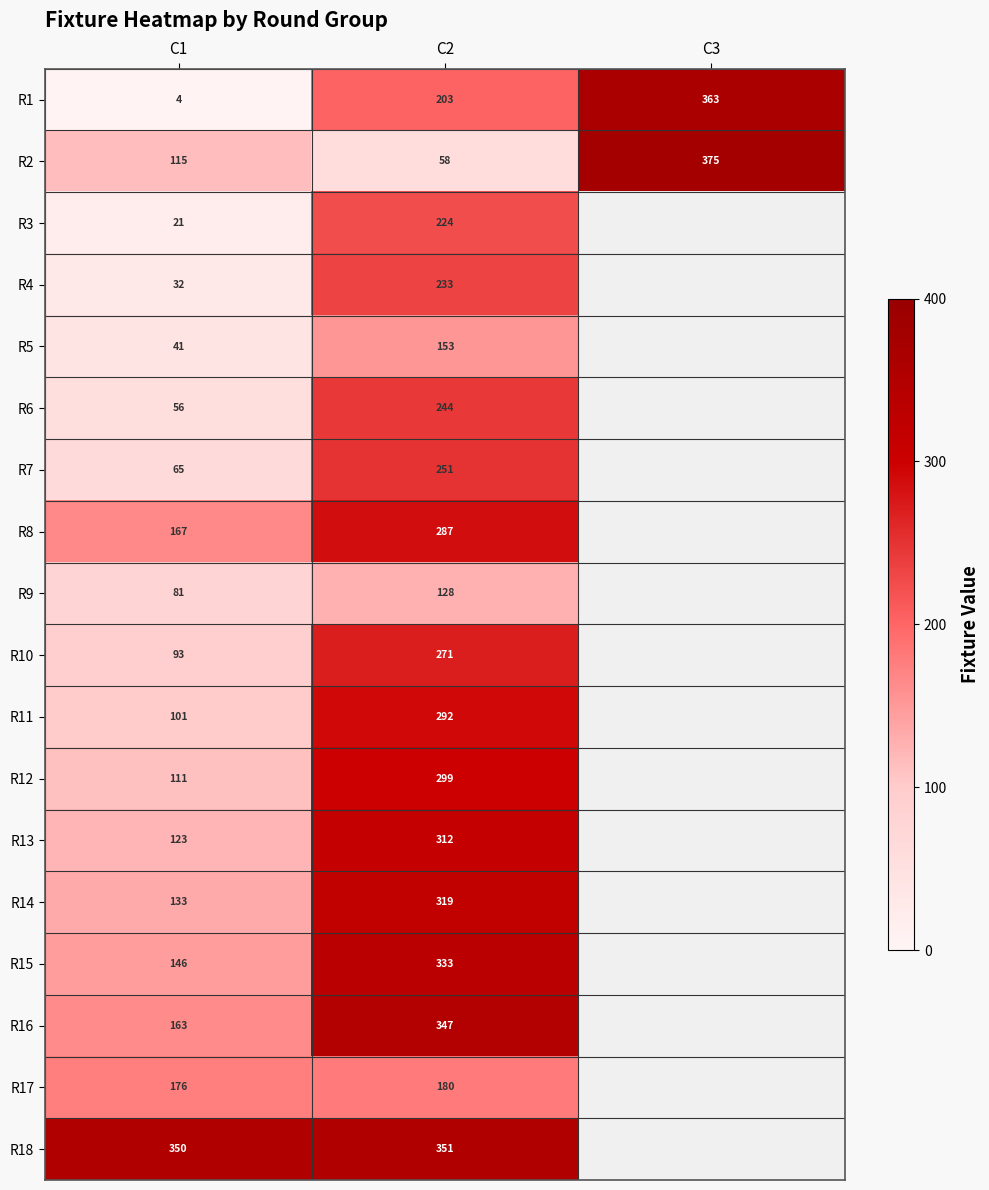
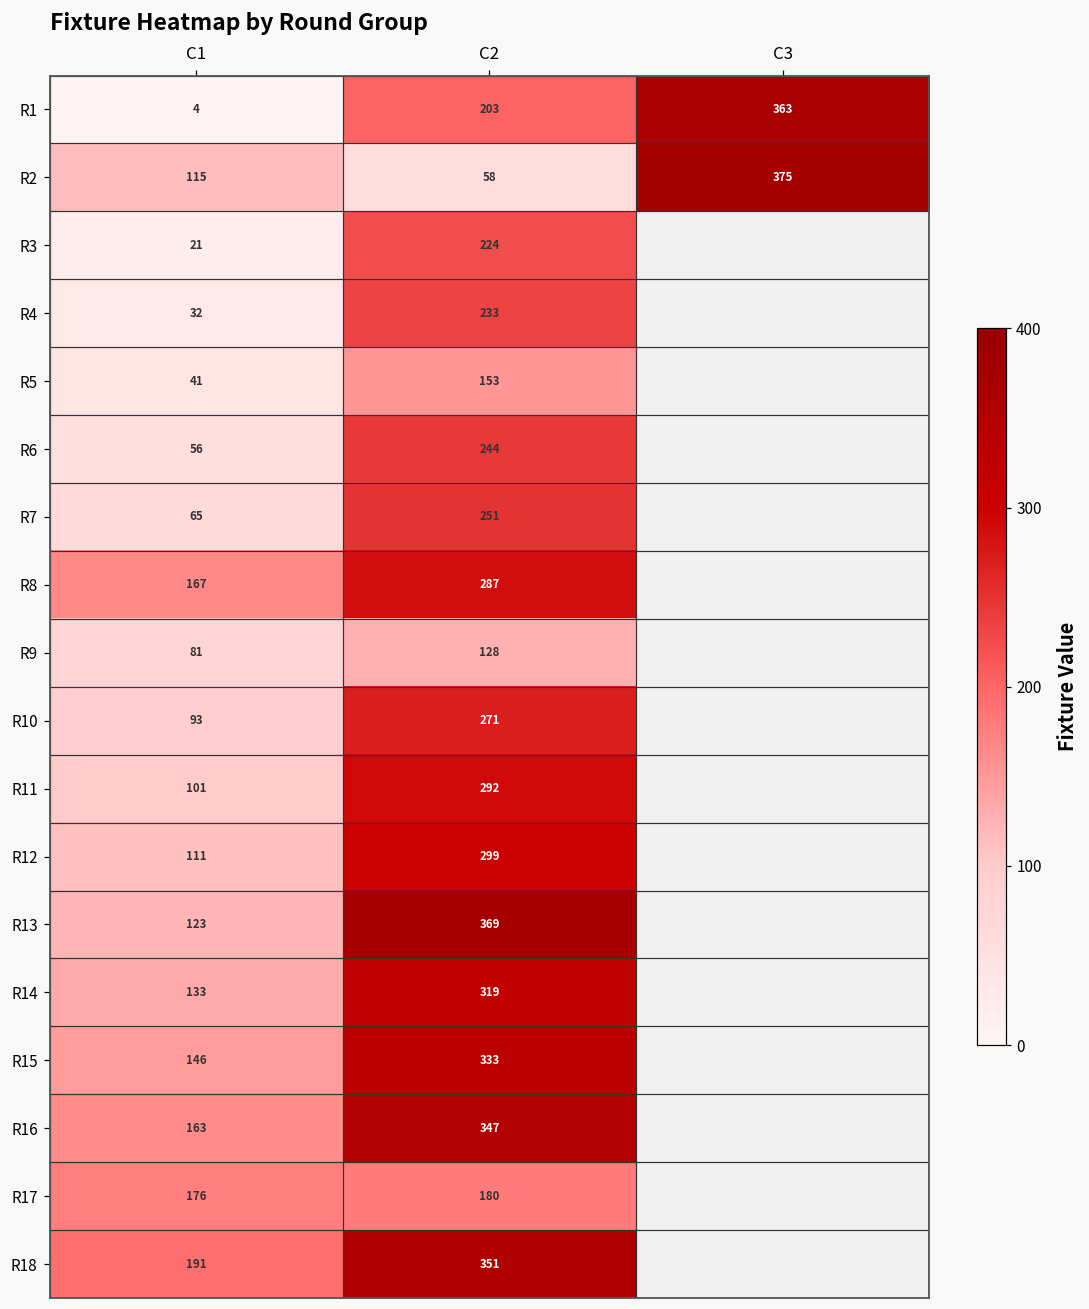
R13, C2: 312 -> 369
R18, C1: 350 -> 191
